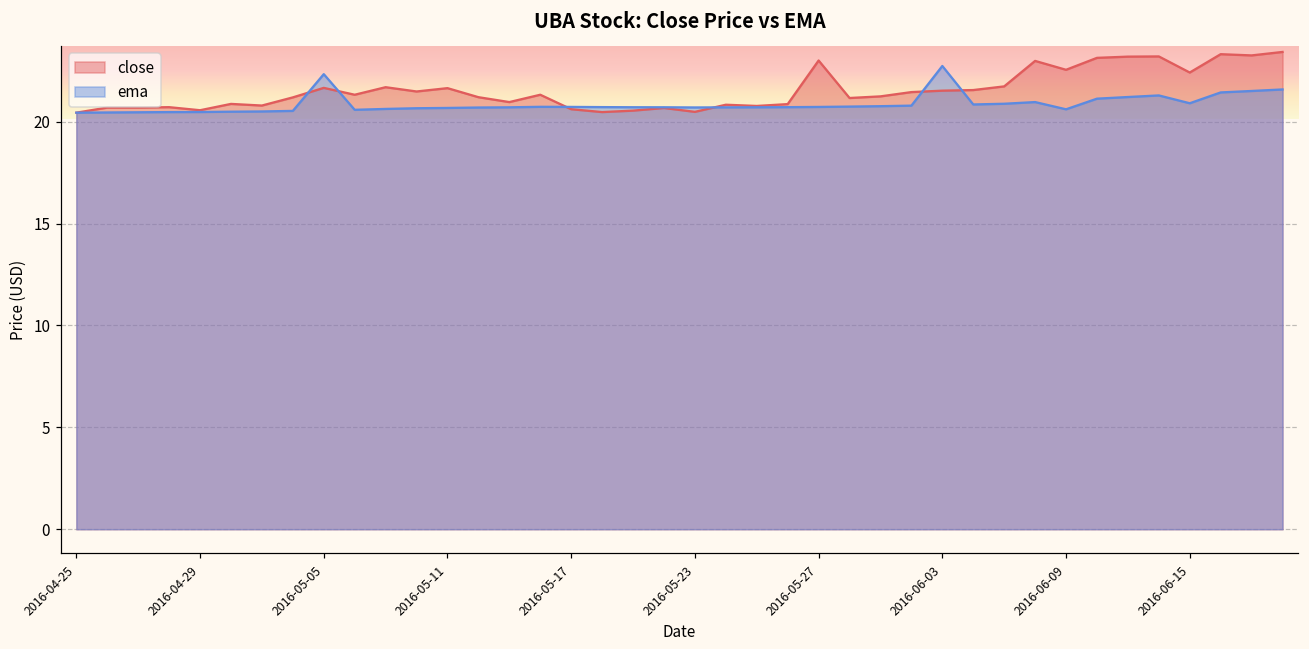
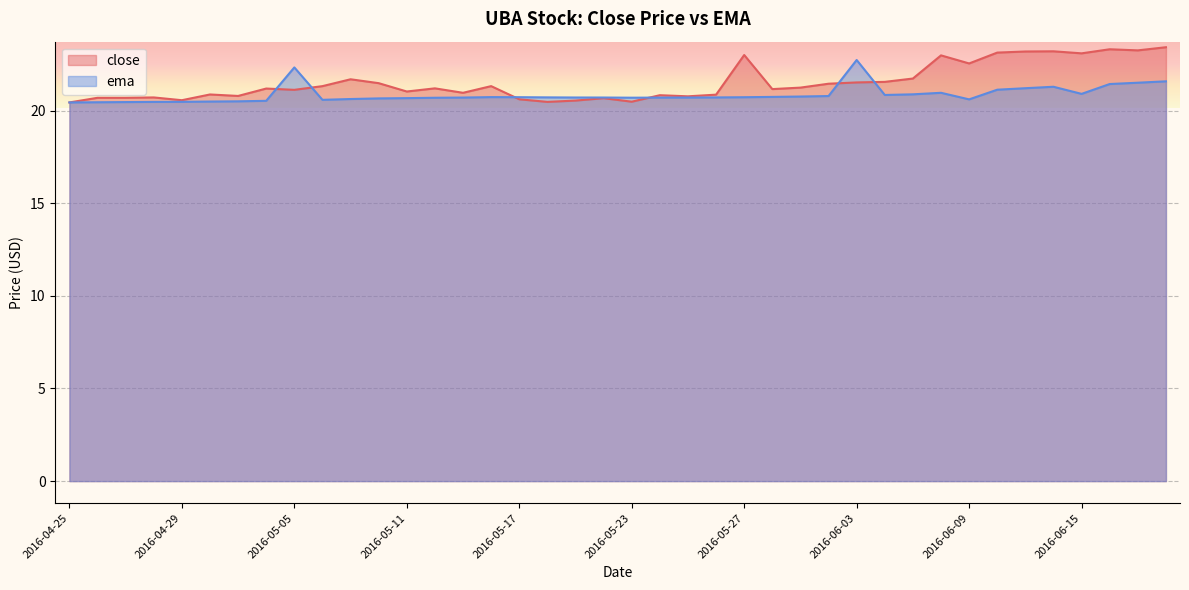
close, 2016-05-05: 21.7 -> 21.1
close, 2016-05-11: 21.6 -> 21.0
close, 2016-06-15: 22.4 -> 23.1
